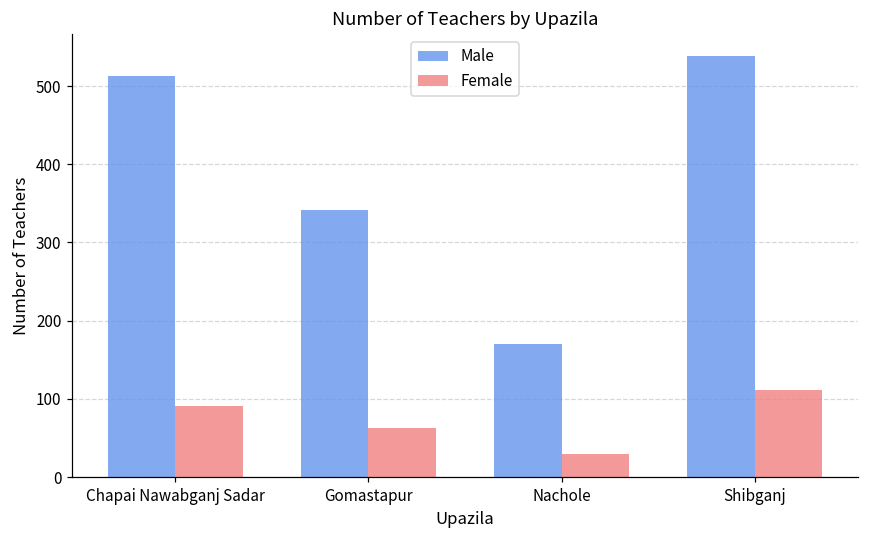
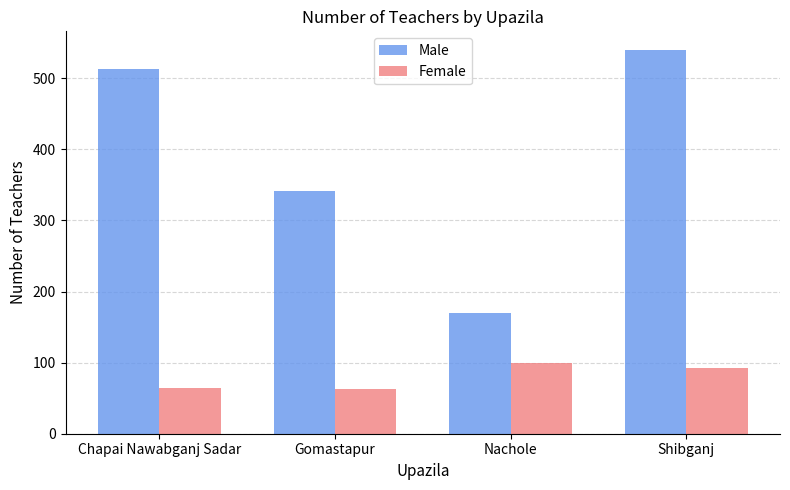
Female, Chapai Nawabganj Sadar: 90 -> 60
Female, Nachole: 30 -> 100
Female, Shibganj: 110 -> 90
